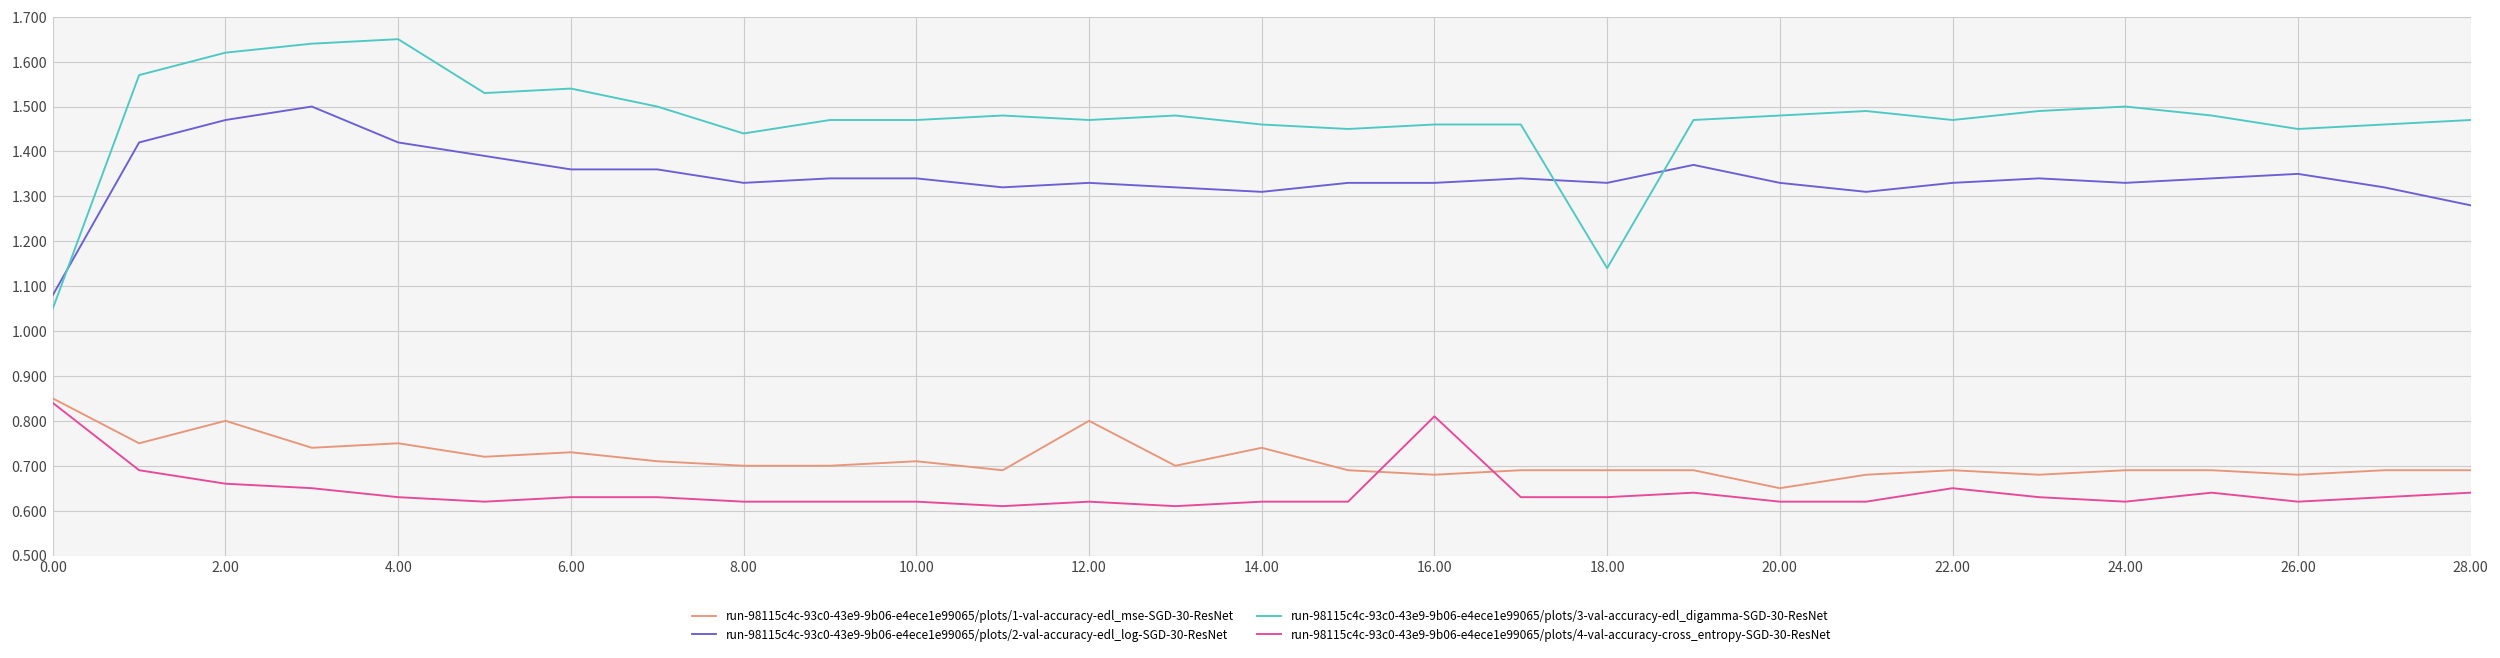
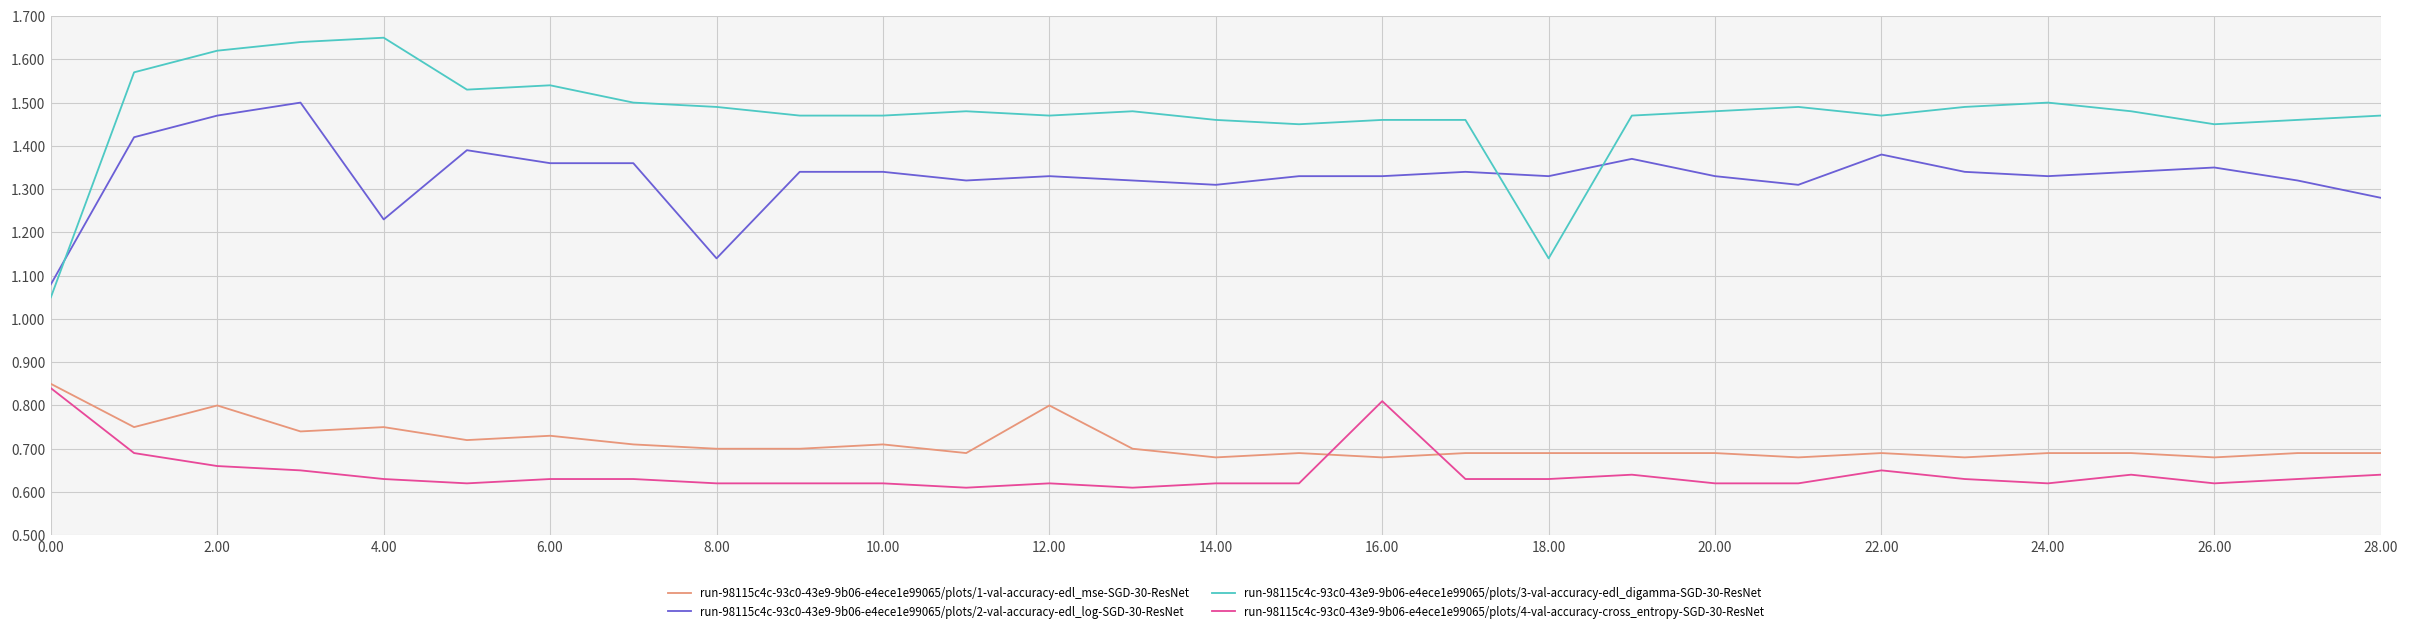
run-98115c4c-93c0-43e9-9b06-e4ece1e99065/plots/2-val-accuracy-edl_log-SGD-30-ResNet, 4.00: 1.42 -> 1.23
run-98115c4c-93c0-43e9-9b06-e4ece1e99065/plots/2-val-accuracy-edl_log-SGD-30-ResNet, 8.00: 1.33 -> 1.14
run-98115c4c-93c0-43e9-9b06-e4ece1e99065/plots/3-val-accuracy-edl_digamma-SGD-30-ResNet, 8.00: 1.44 -> 1.49
run-98115c4c-93c0-43e9-9b06-e4ece1e99065/plots/1-val-accuracy-edl_mse-SGD-30-ResNet, 14.00: 0.74 -> 0.68
run-98115c4c-93c0-43e9-9b06-e4ece1e99065/plots/1-val-accuracy-edl_mse-SGD-30-ResNet, 20.00: 0.65 -> 0.69
run-98115c4c-93c0-43e9-9b06-e4ece1e99065/plots/2-val-accuracy-edl_log-SGD-30-ResNet, 22.00: 1.33 -> 1.38
